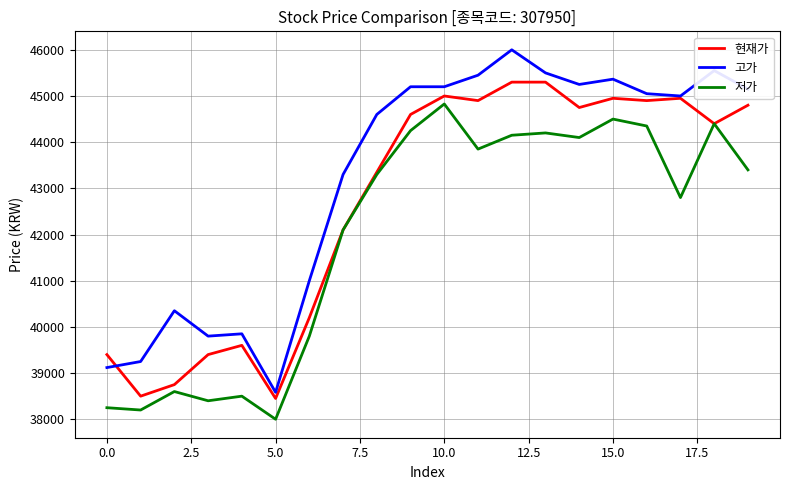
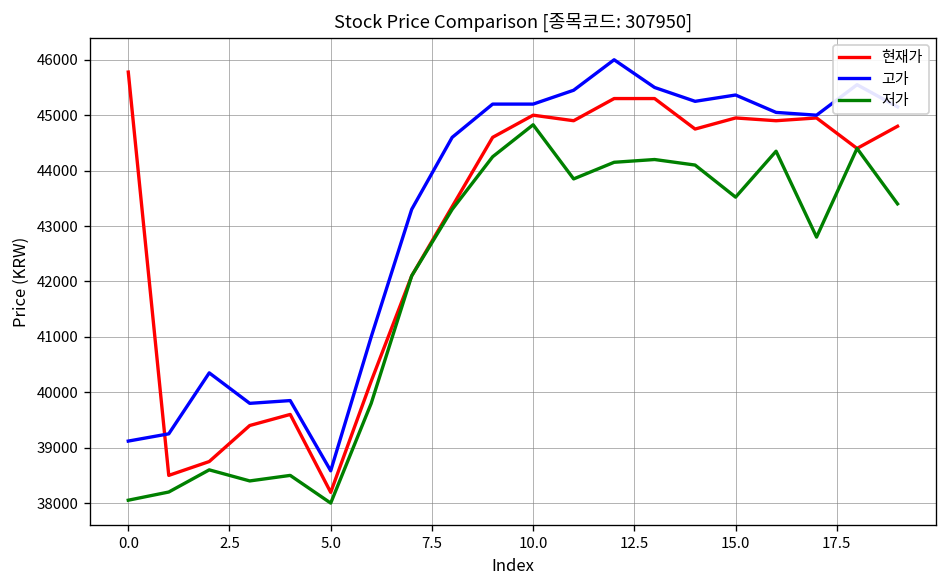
현재가, 0.0: 39400 -> 45800
저가, 0.0: 38300 -> 38100
현재가, 5.0: 38500 -> 38200
저가, 15.0: 44500 -> 43500
